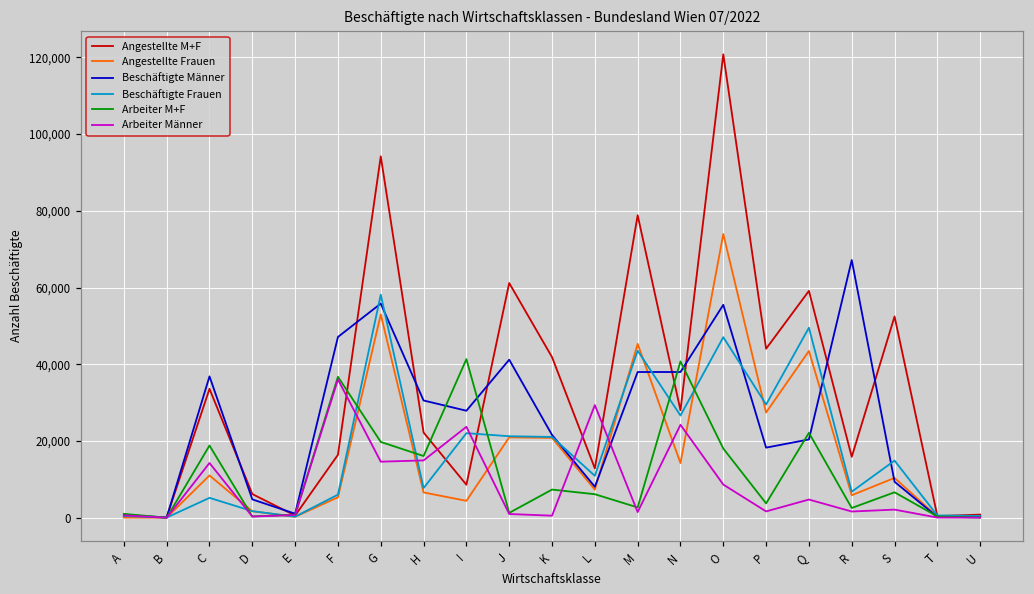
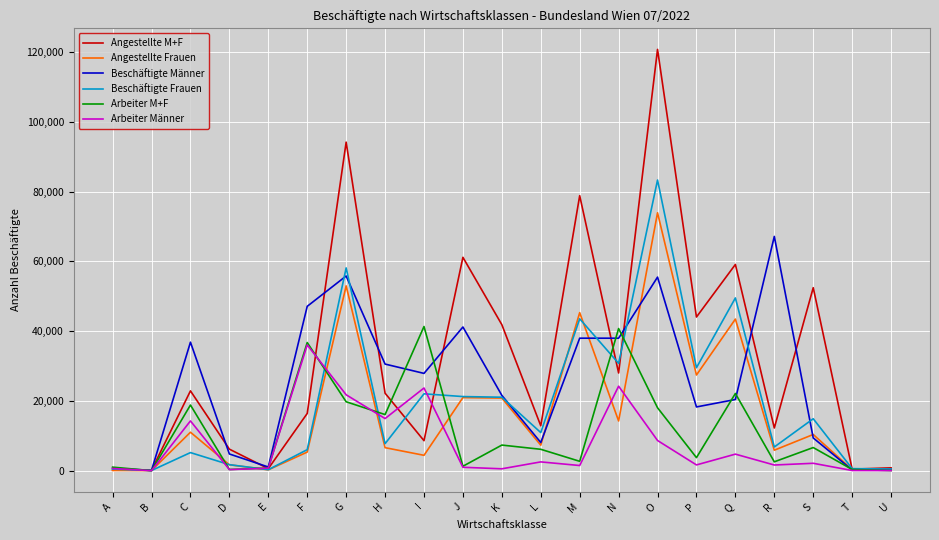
Angestellte M+F, C: 34,000 -> 23,000
Arbeiter Männer, G: 15,000 -> 22,000
Arbeiter Männer, L: 29,000 -> 3,000
Beschäftigte Frauen, N: 27,000 -> 31,000
Beschäftigte Frauen, O: 47,000 -> 83,000
Angestellte M+F, R: 16,000 -> 12,000
